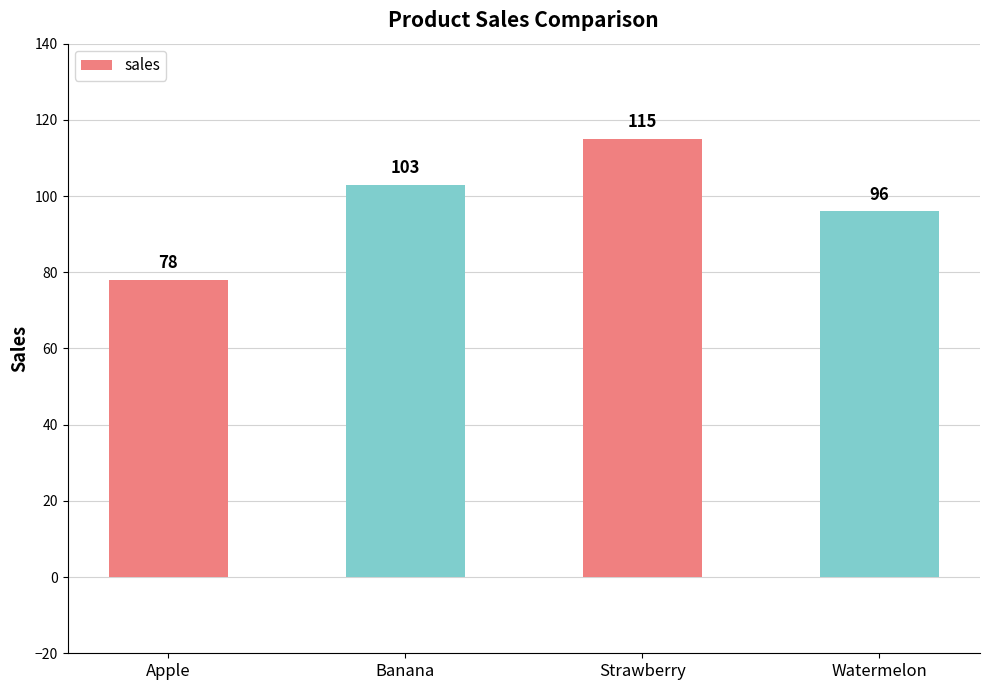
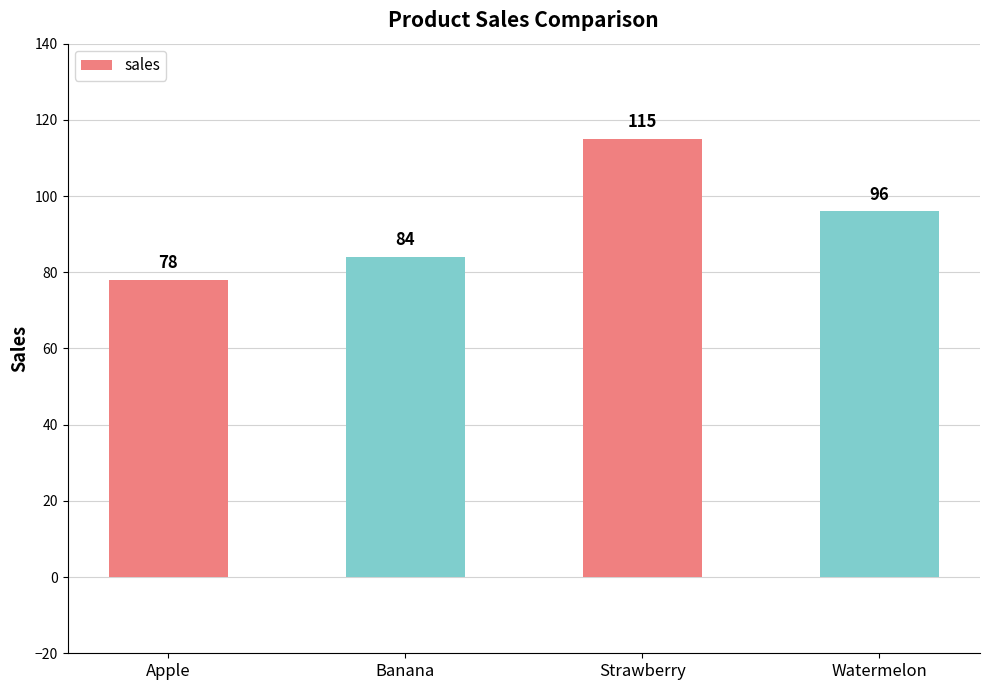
Banana: 103 -> 84
